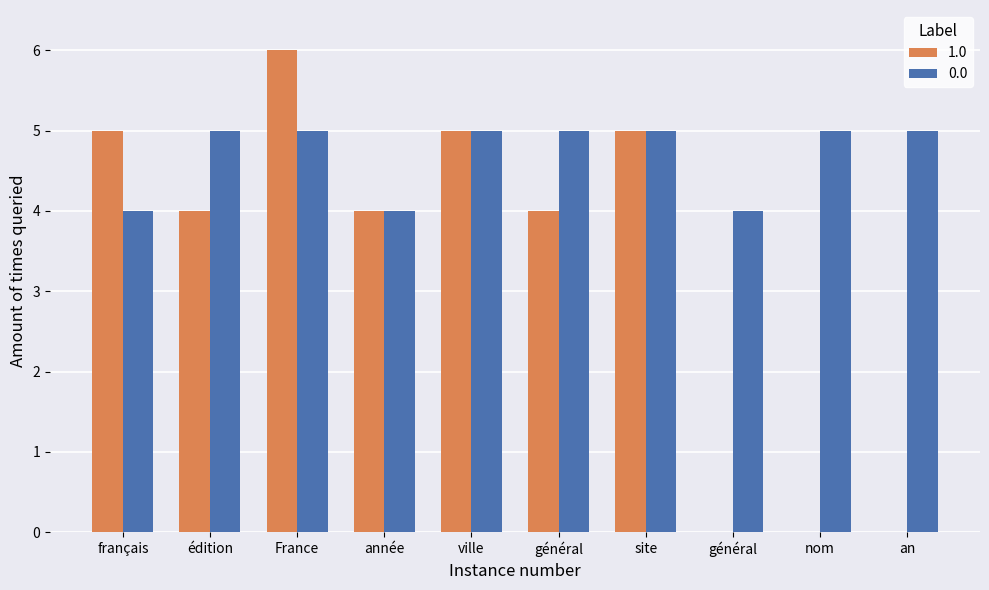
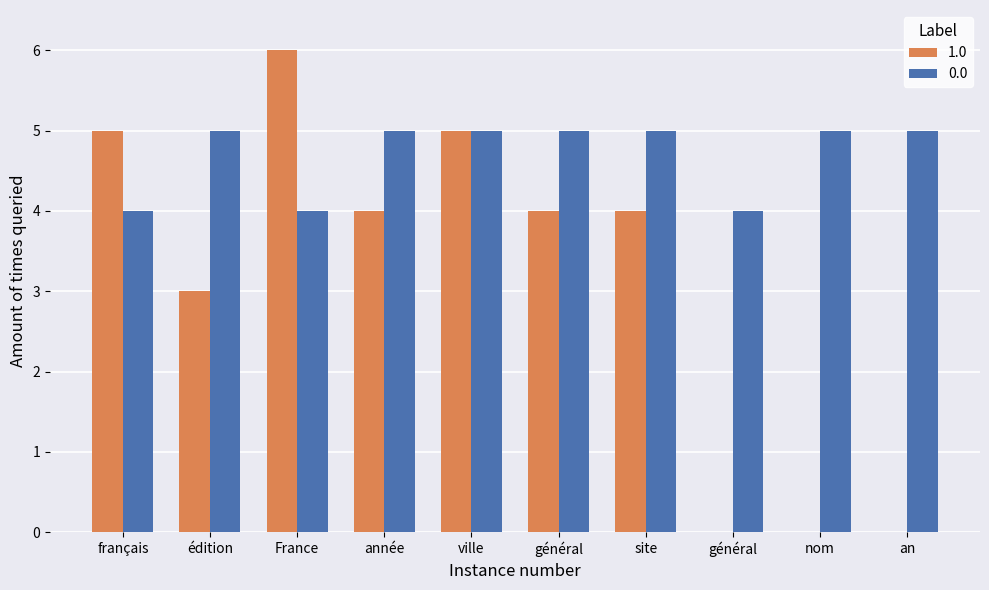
1.0, édition: 4 -> 3
0.0, France: 5 -> 4
0.0, année: 4 -> 5
1.0, site: 5 -> 4
